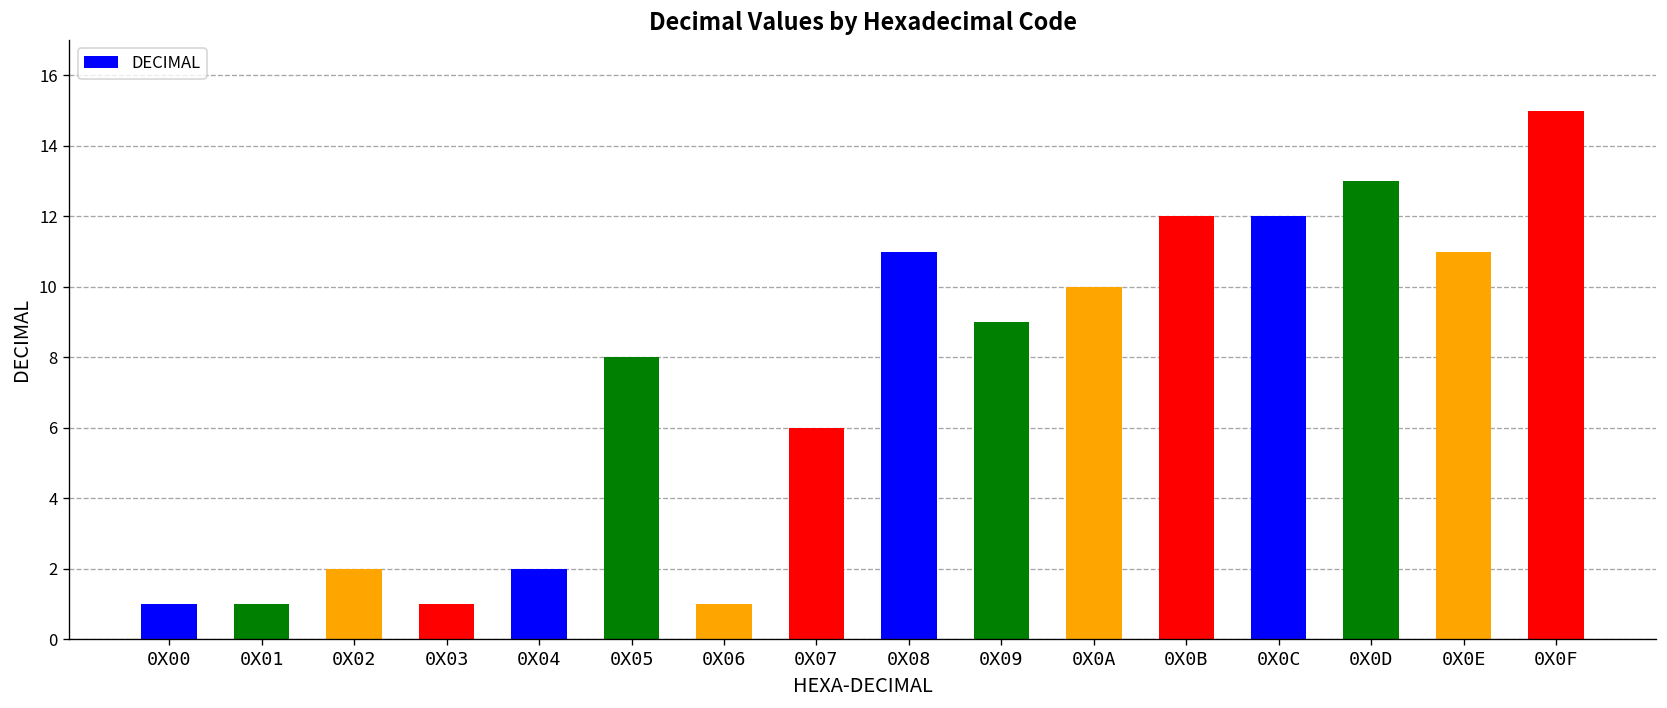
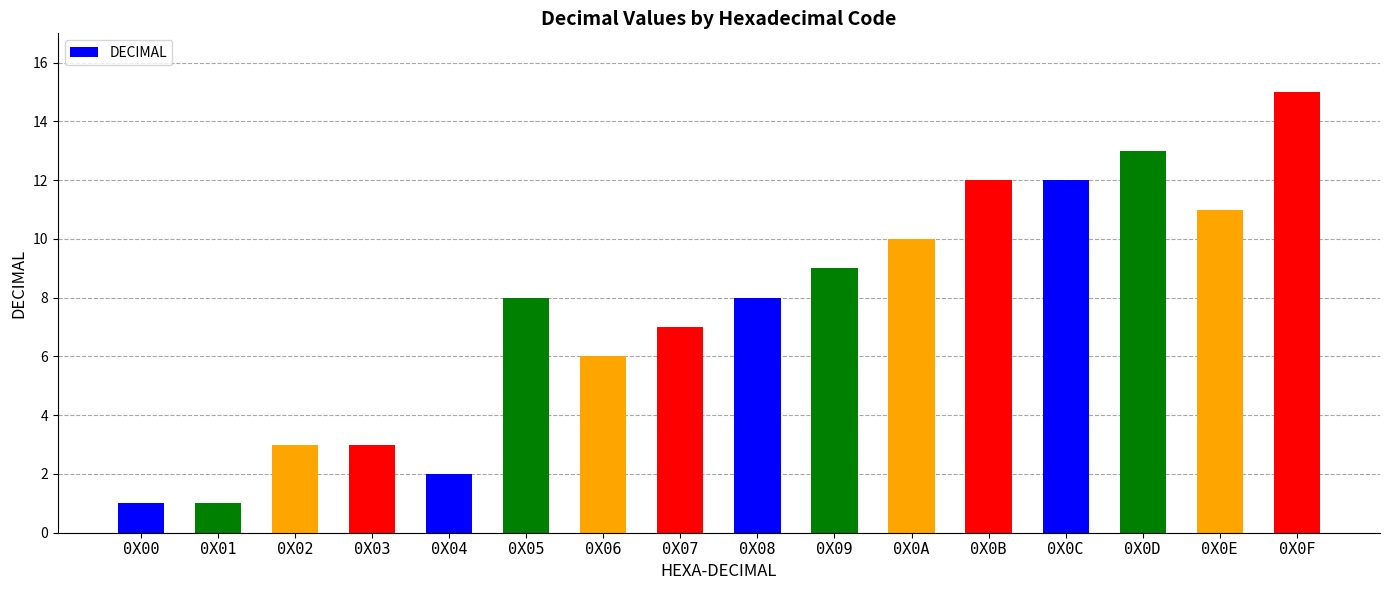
0X02: 2 -> 3
0X03: 1 -> 3
0X06: 1 -> 6
0X07: 6 -> 7
0X08: 11 -> 8
